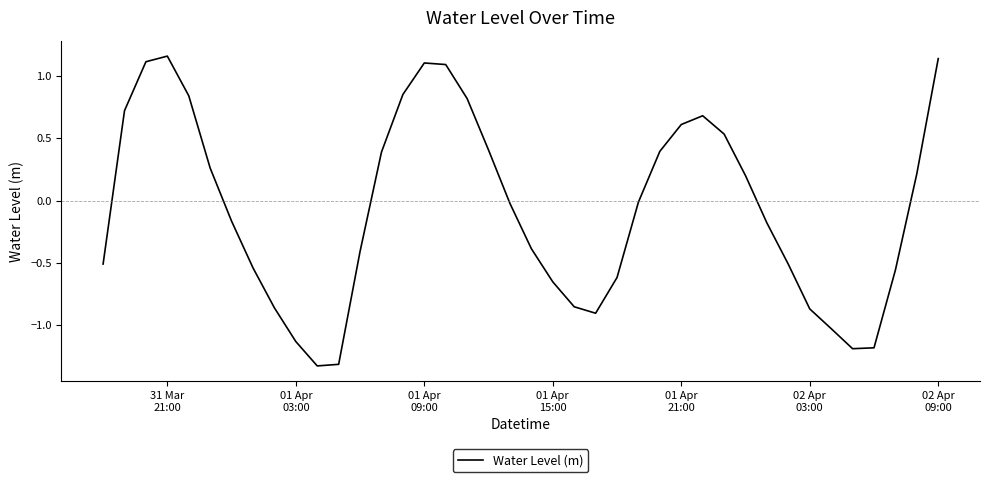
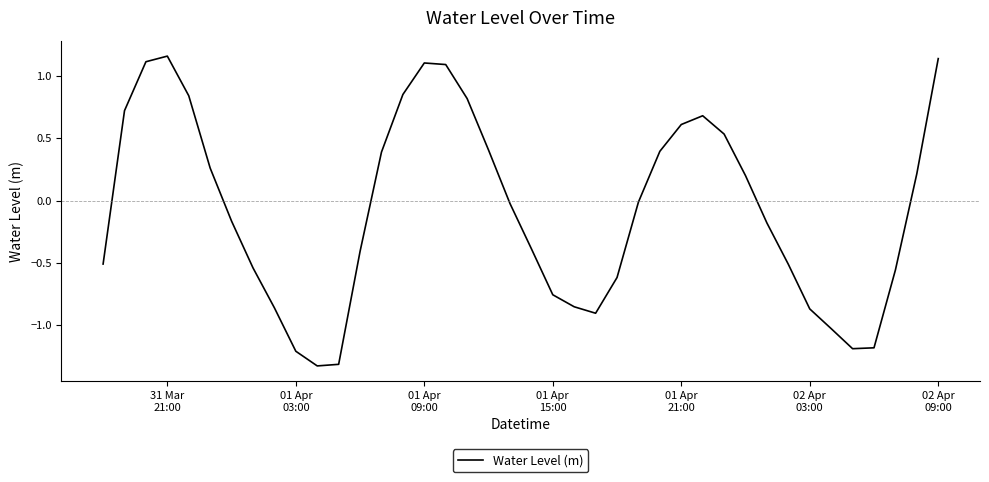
01 Apr 03:00: -1.13 -> -1.21
01 Apr 15:00: -0.65 -> -0.75
